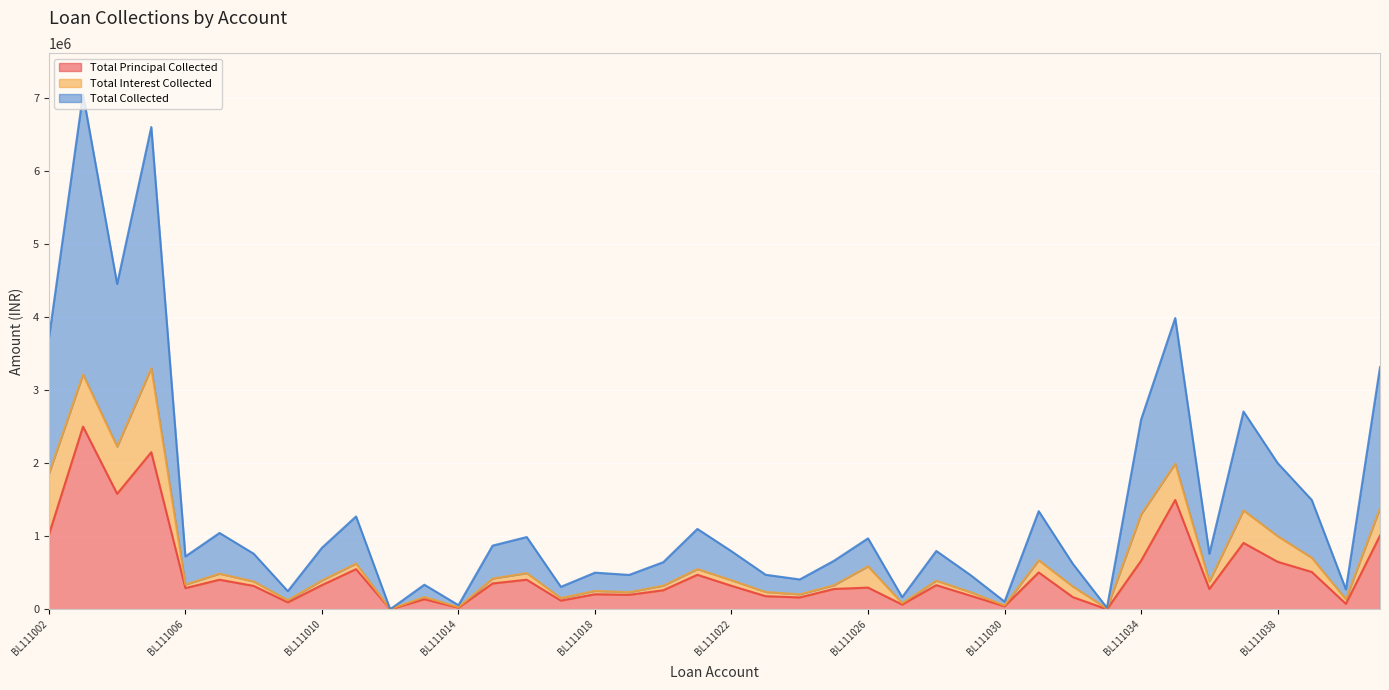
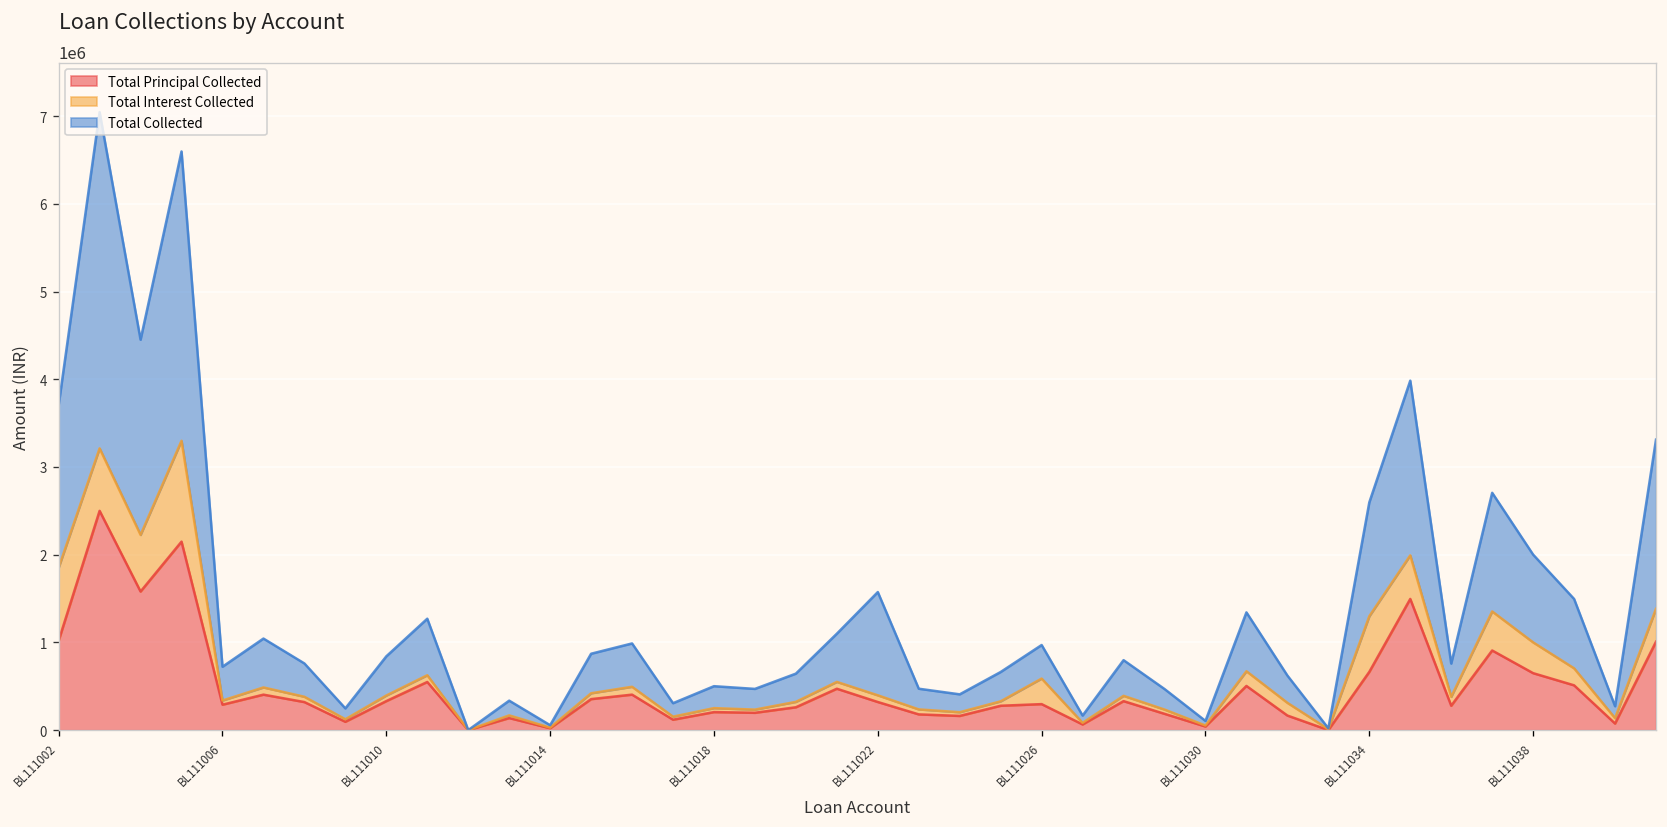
Total Collected, BL111022: 400000 -> 1200000
